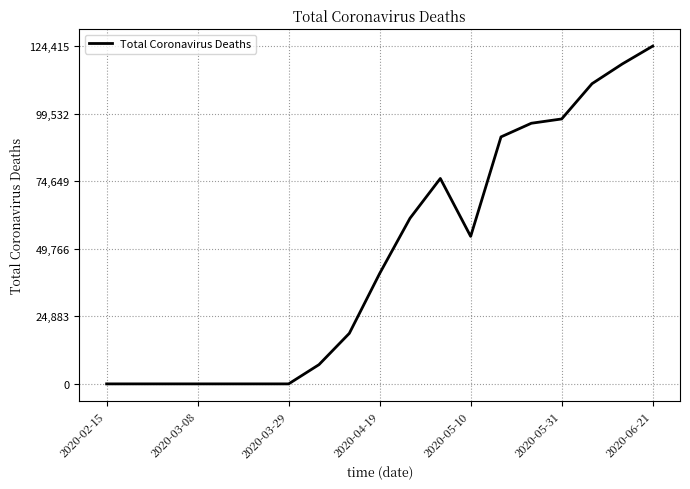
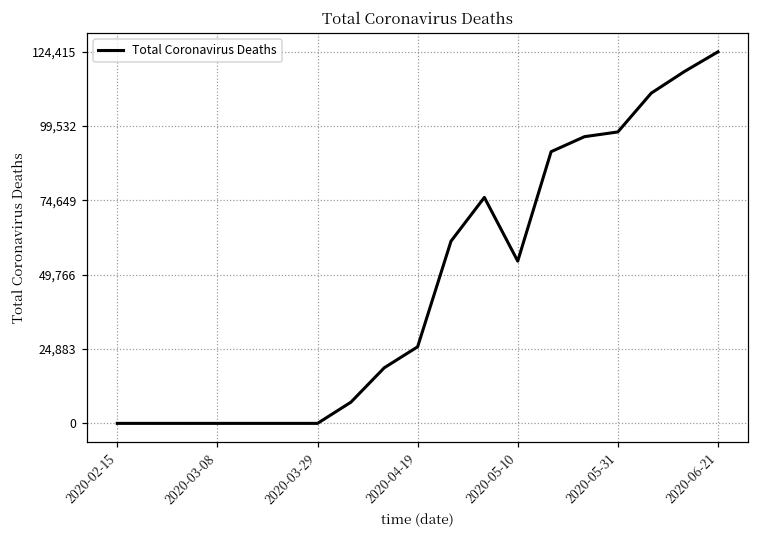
2020-04-19: 41,000 -> 26,000
